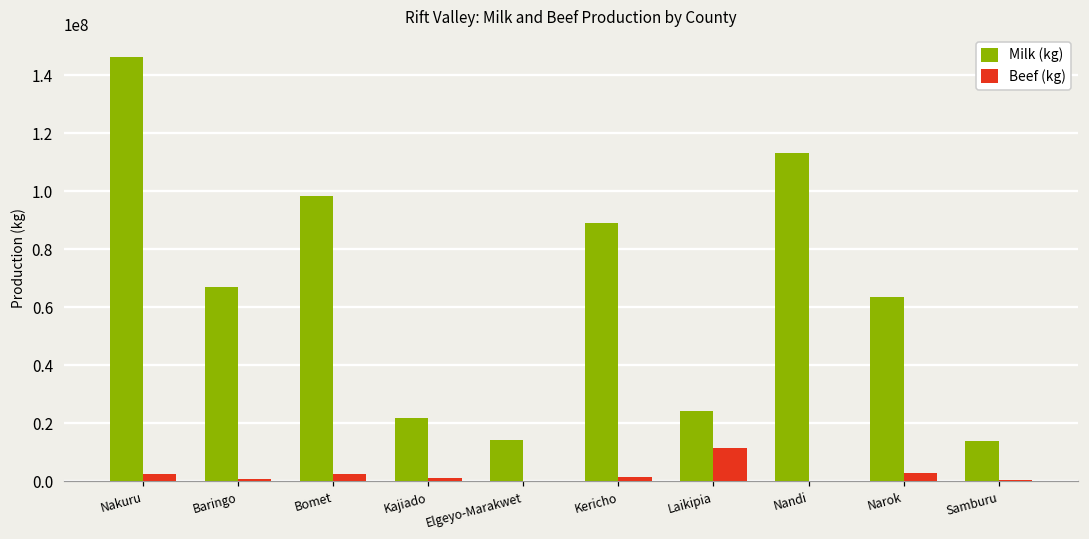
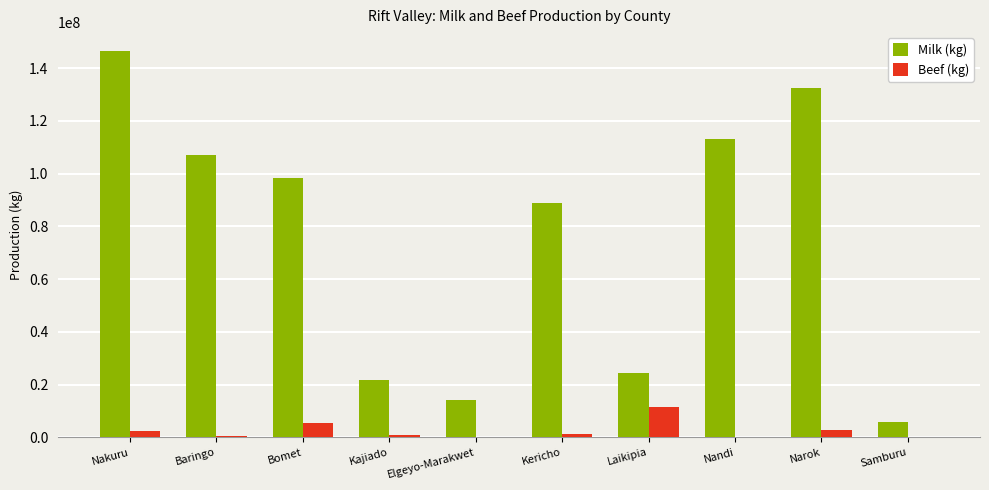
Milk (kg), Baringo: 67000000 -> 107000000
Beef (kg), Bomet: 2000000 -> 6000000
Milk (kg), Narok: 64000000 -> 132000000
Milk (kg), Samburu: 14000000 -> 6000000
